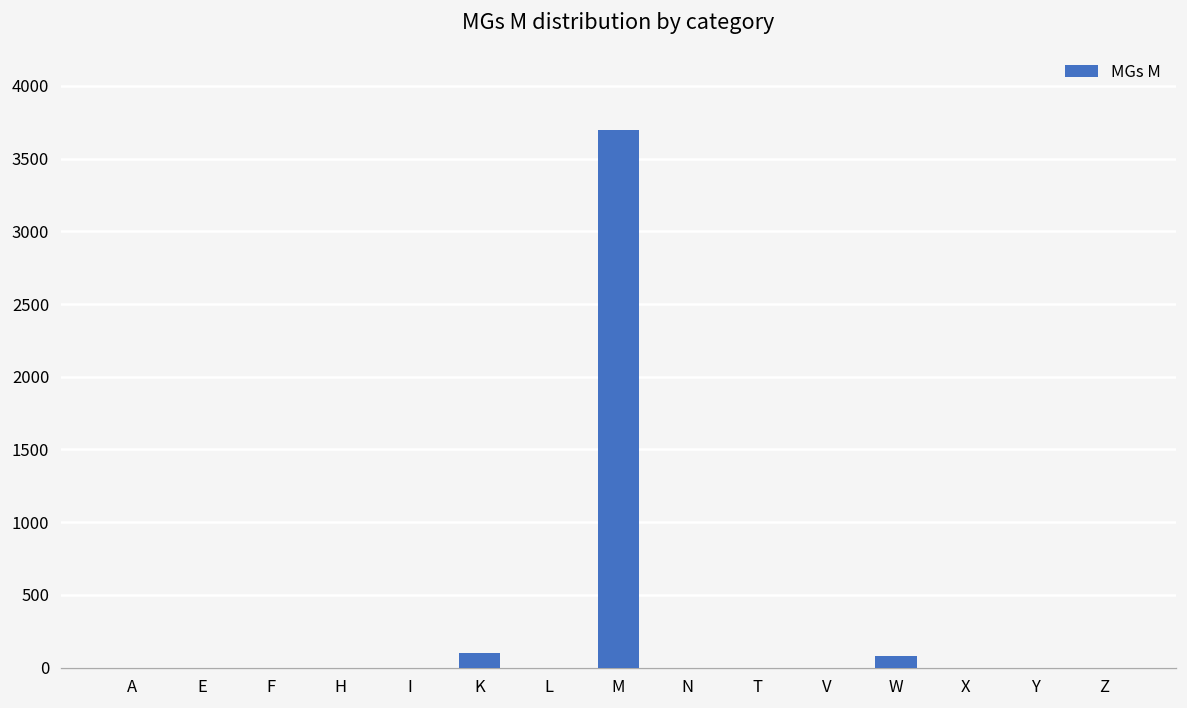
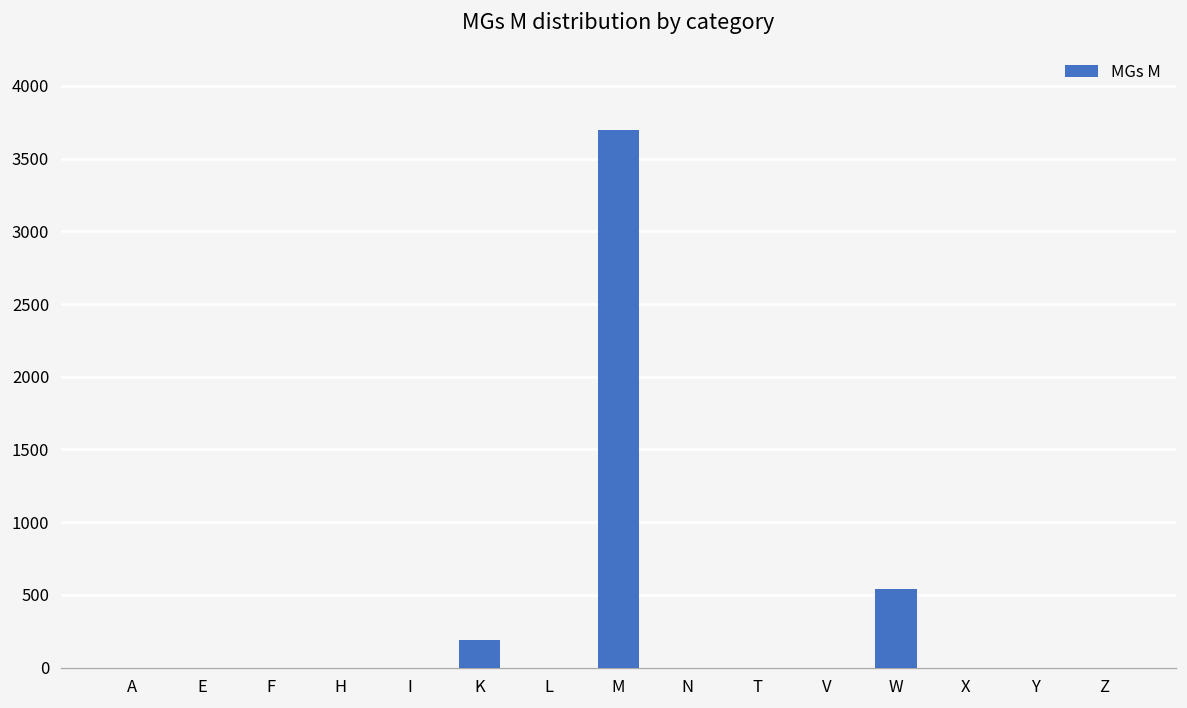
K: 100 -> 190
W: 80 -> 540
